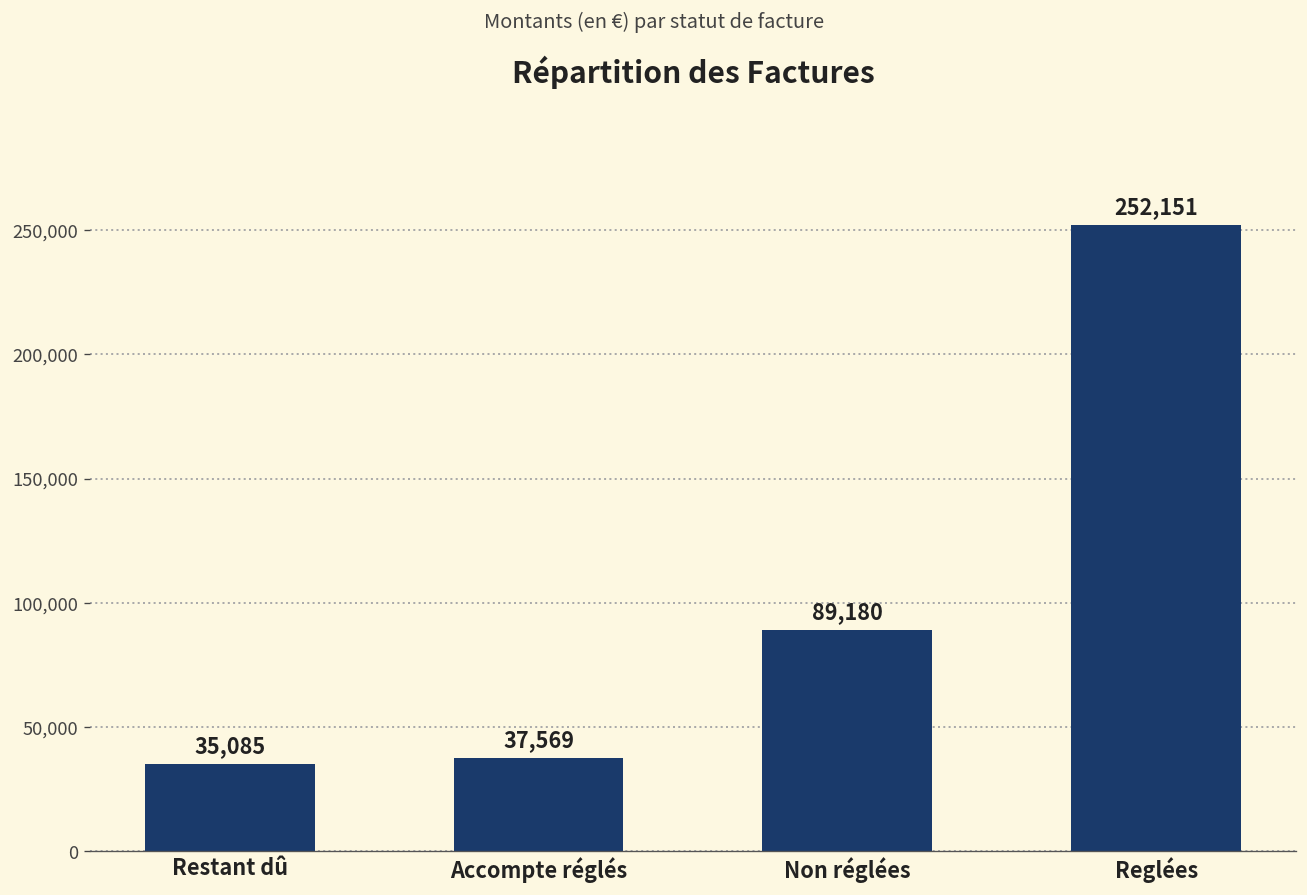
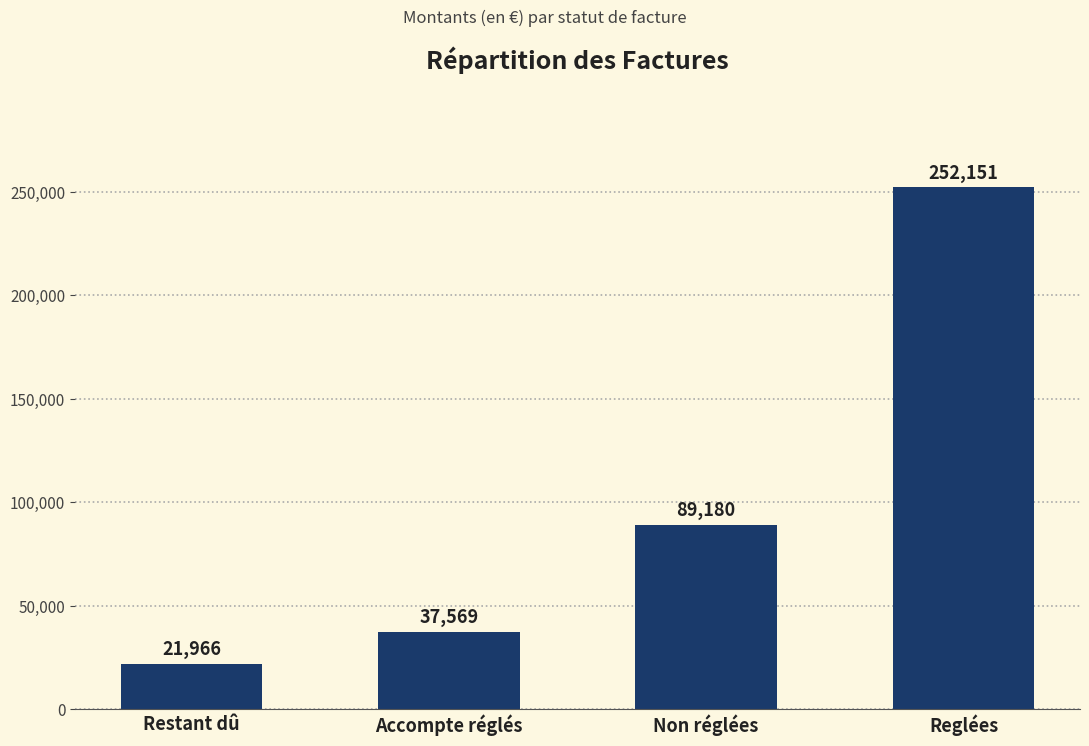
Restant dû: 35,085 -> 21,966
